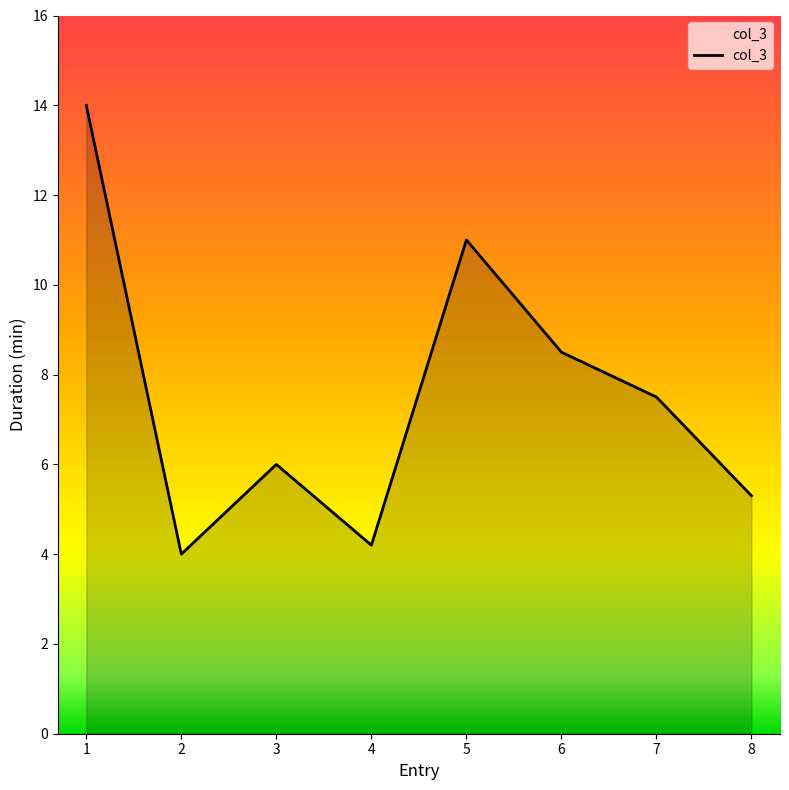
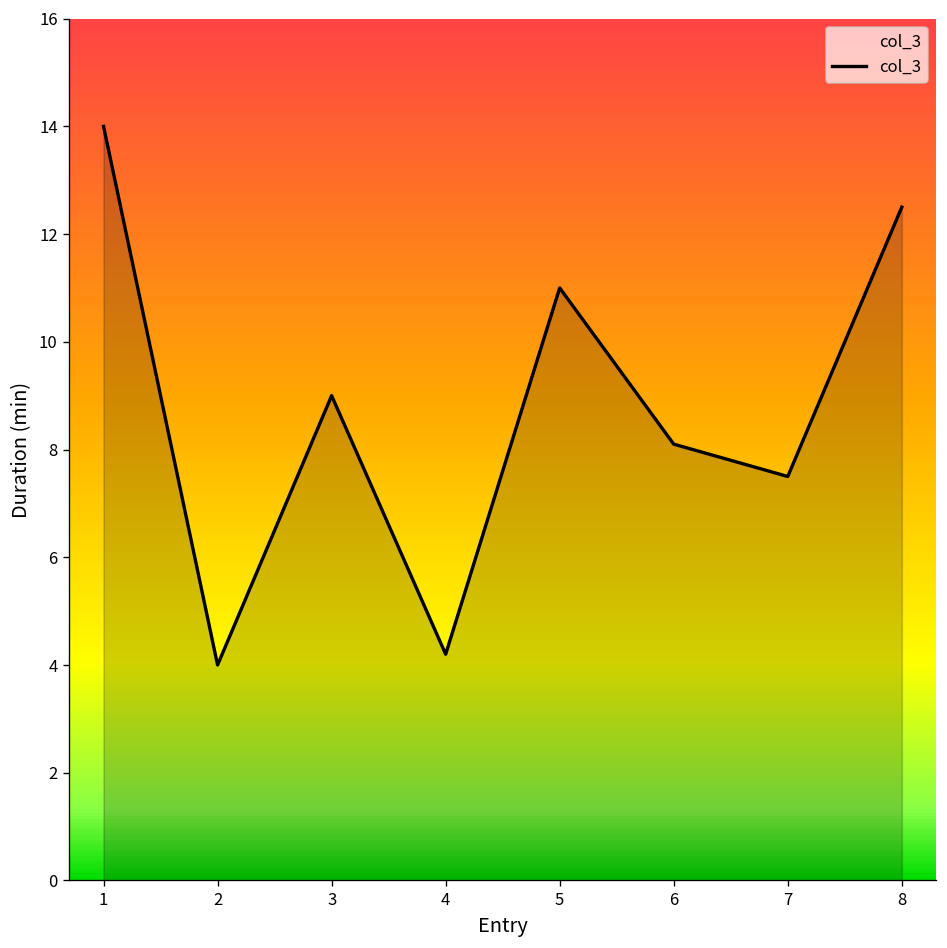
3: 6 -> 9
6: 8.5 -> 8.1
8: 5.3 -> 12.5
